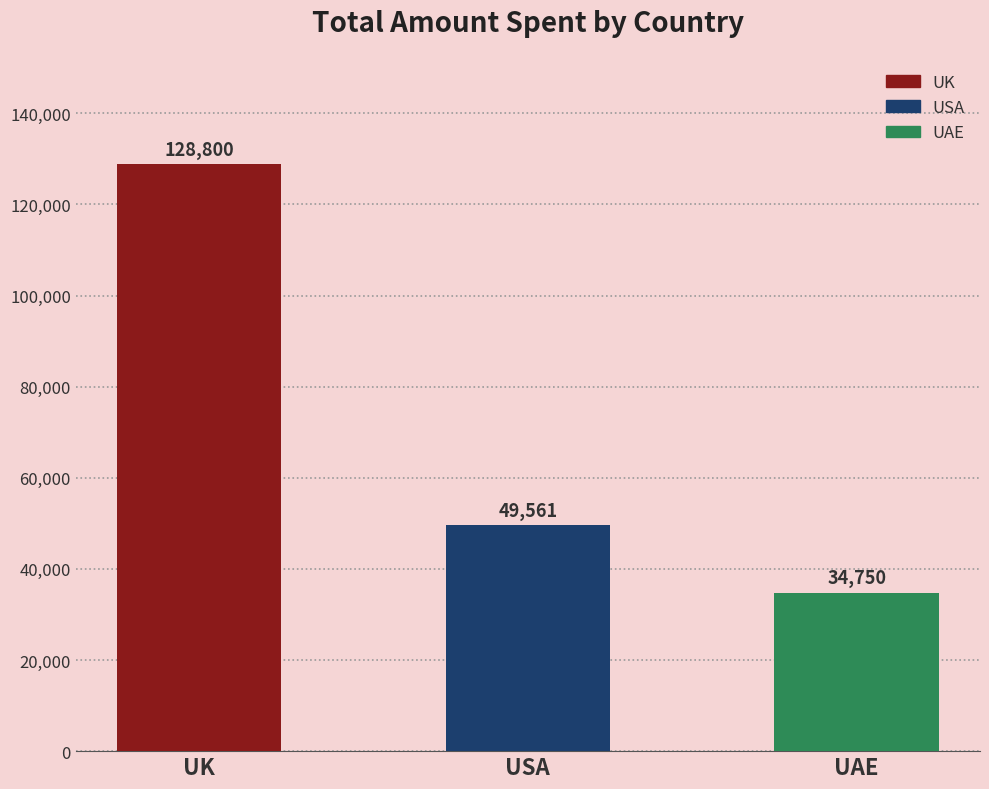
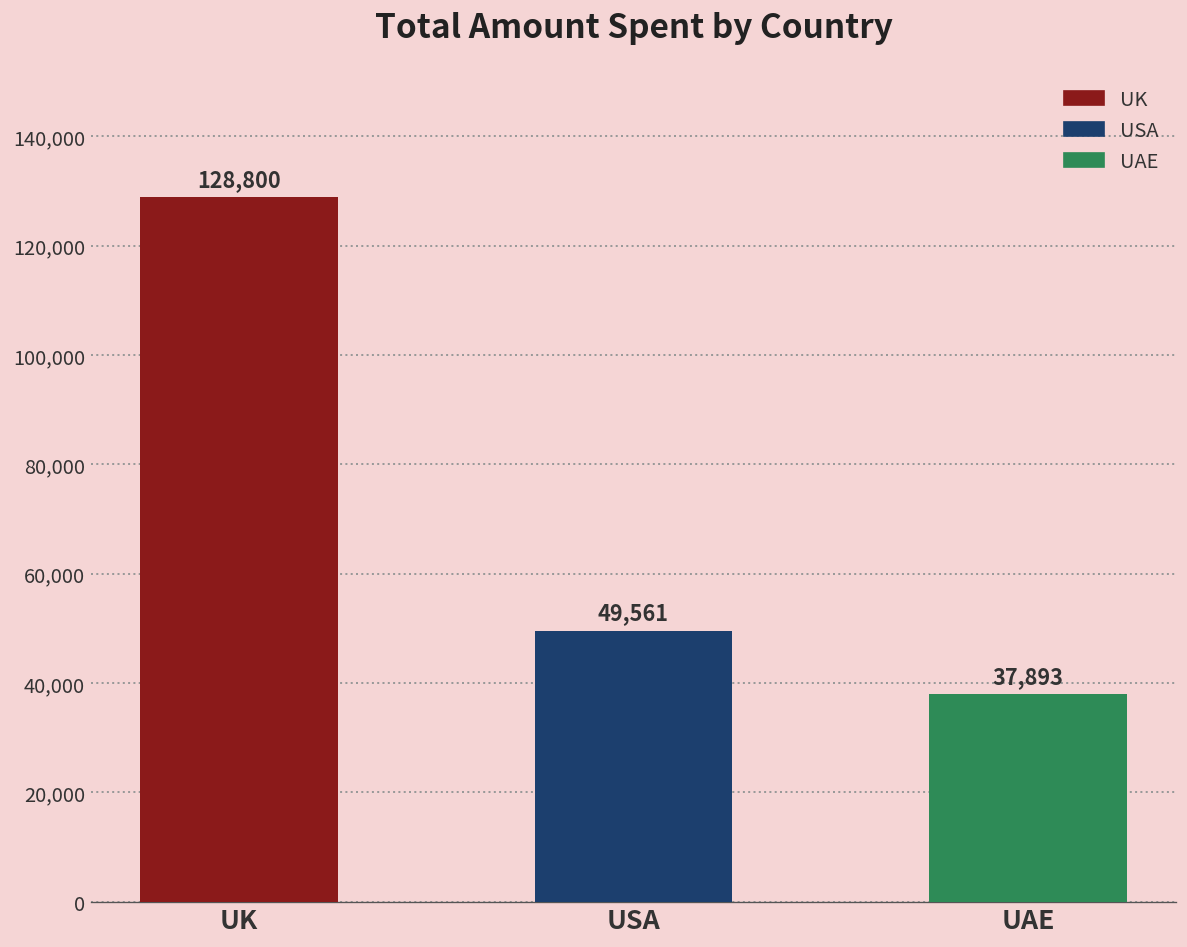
UAE: 34,750 -> 37,893
